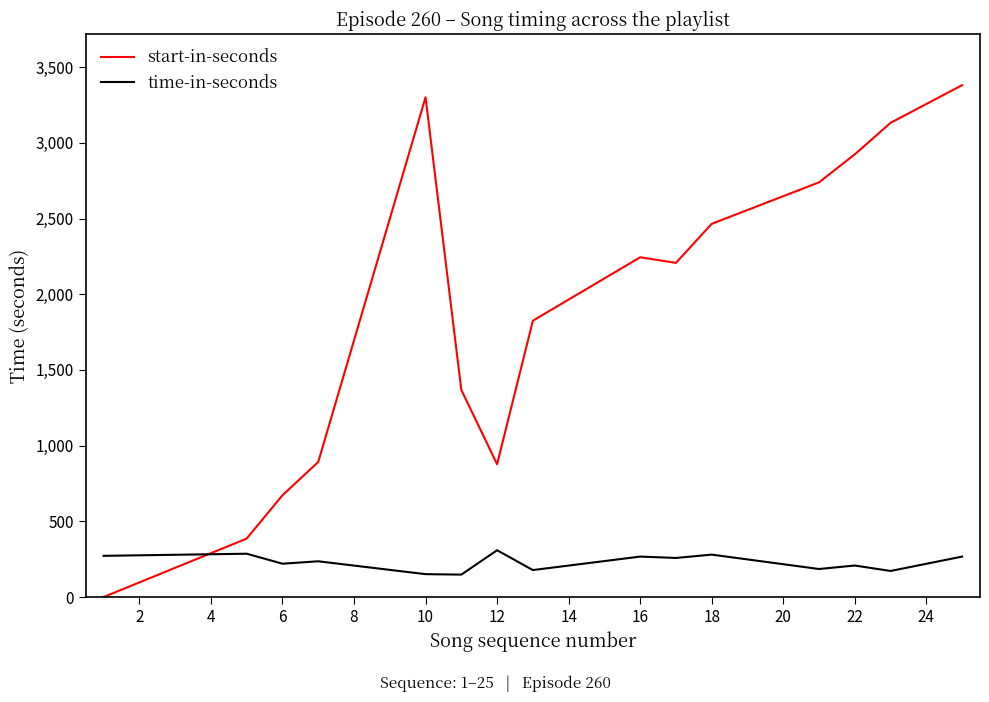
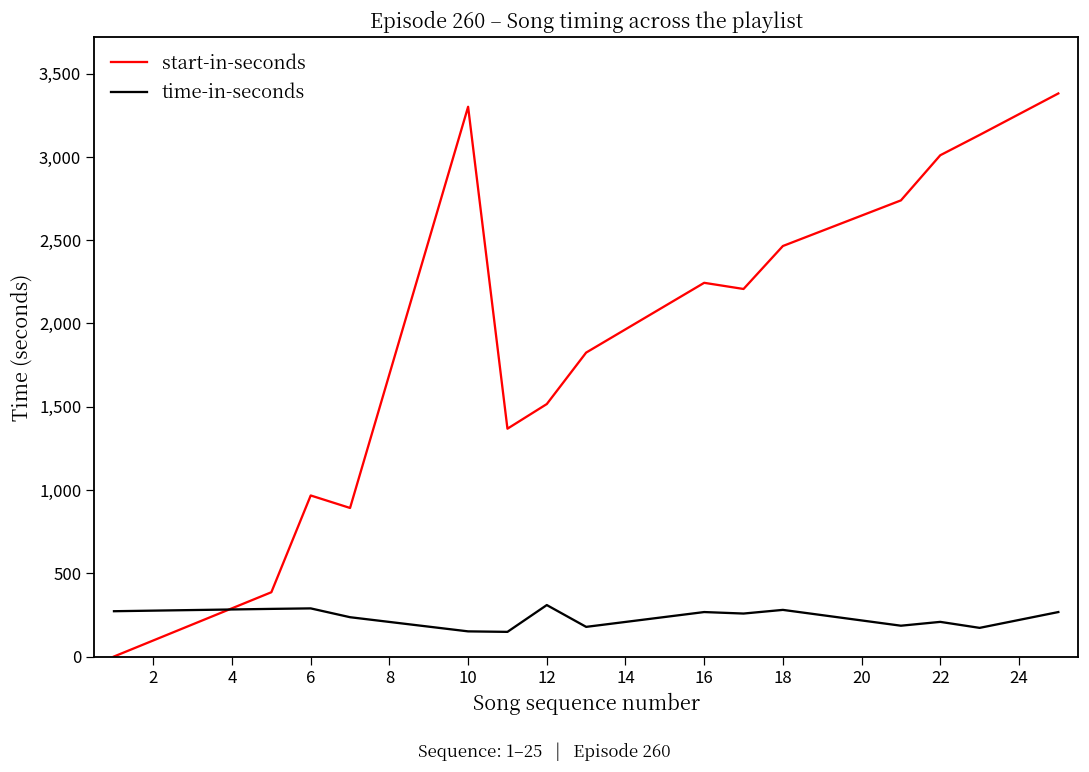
start-in-seconds, 6: 670 -> 970
time-in-seconds, 6: 220 -> 290
start-in-seconds, 12: 880 -> 1,520
start-in-seconds, 22: 2,920 -> 3,010
